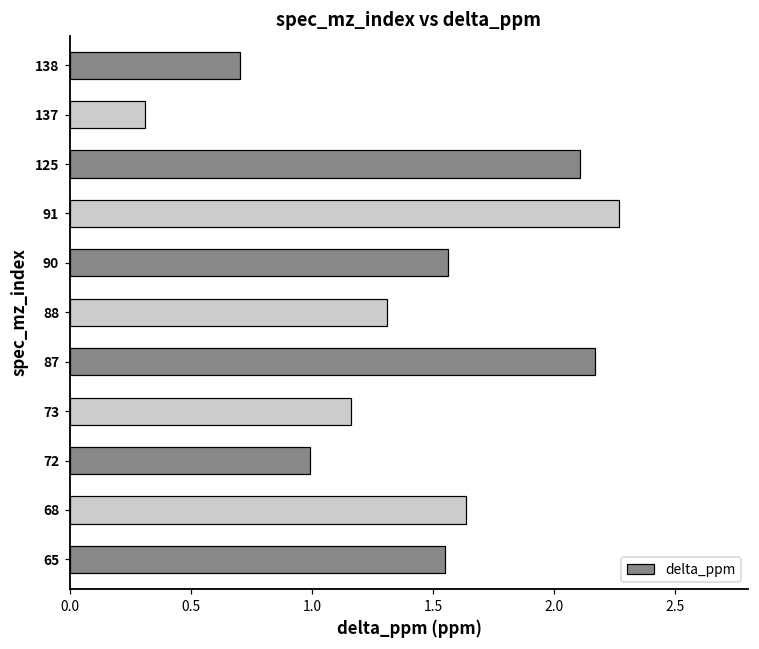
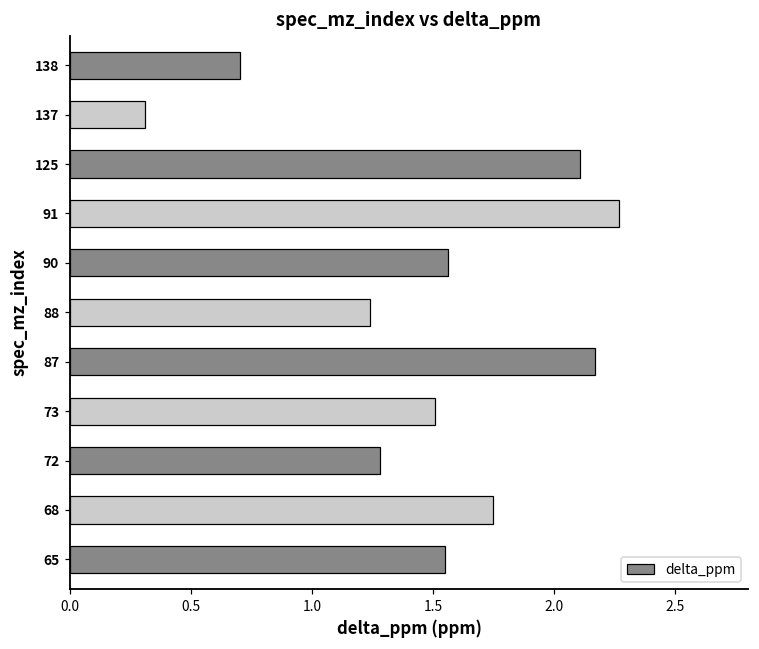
88: 1.31 -> 1.24
73: 1.16 -> 1.51
72: 0.99 -> 1.28
68: 1.63 -> 1.75
